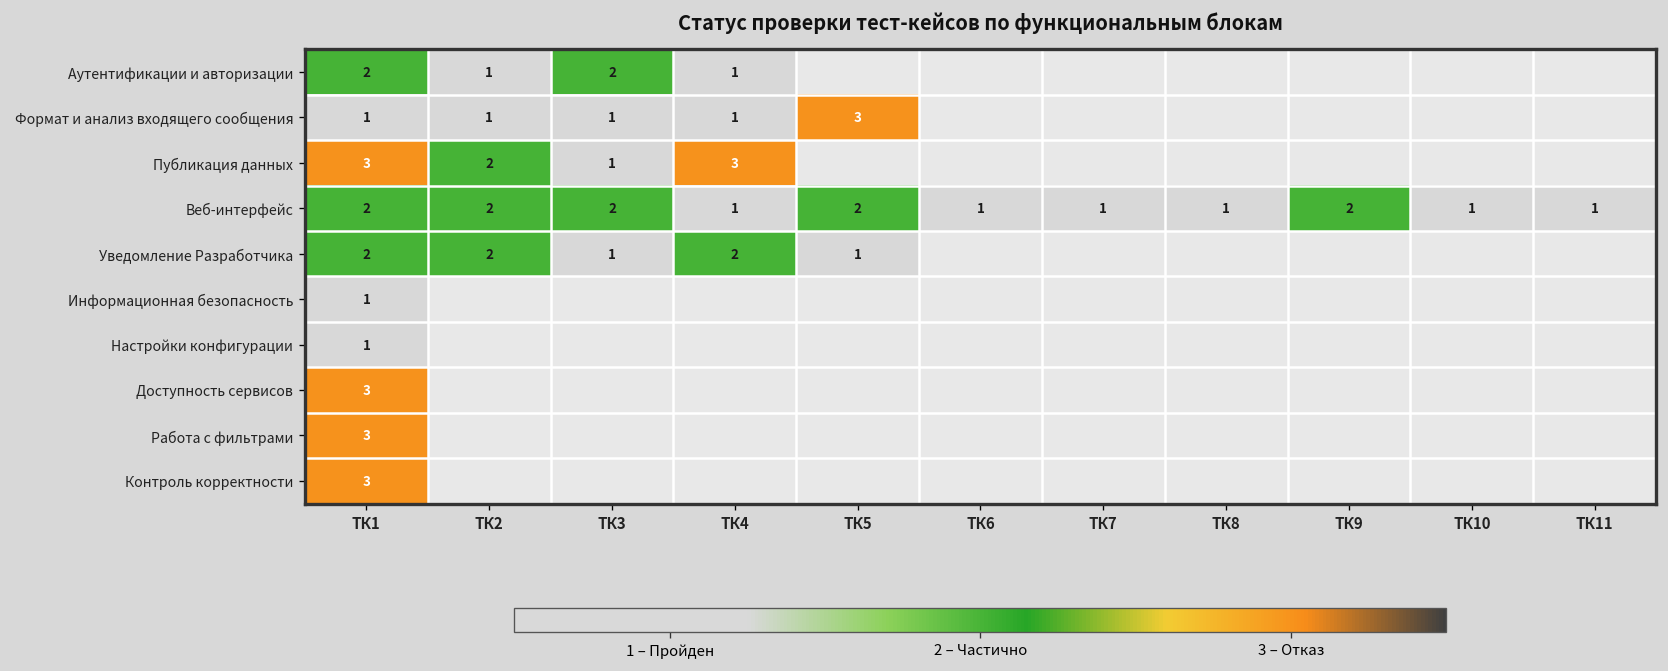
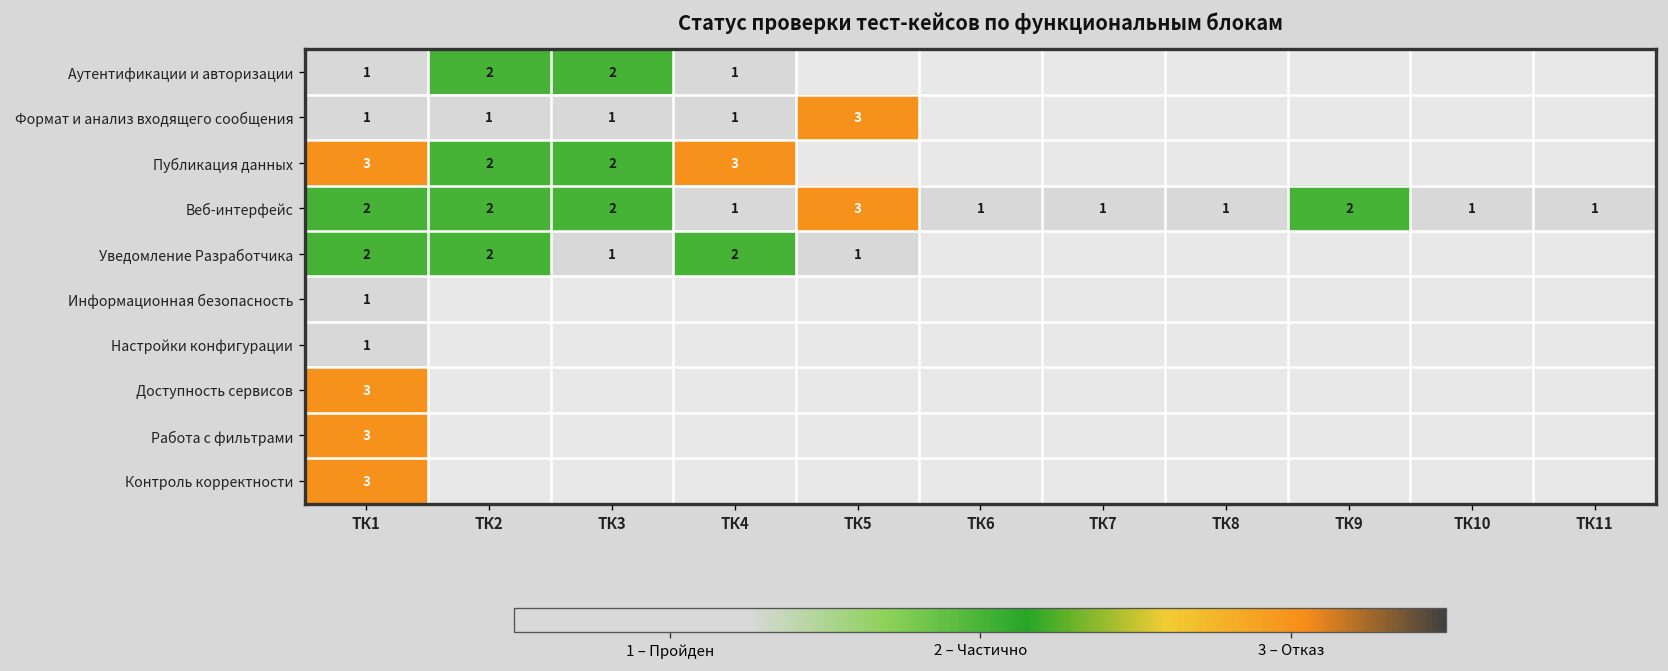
Аутентификации и авторизации, ТК1: 2 -> 1
Аутентификации и авторизации, ТК2: 1 -> 2
Публикация данных, ТК3: 1 -> 2
Веб-интерфейс, ТК5: 2 -> 3
